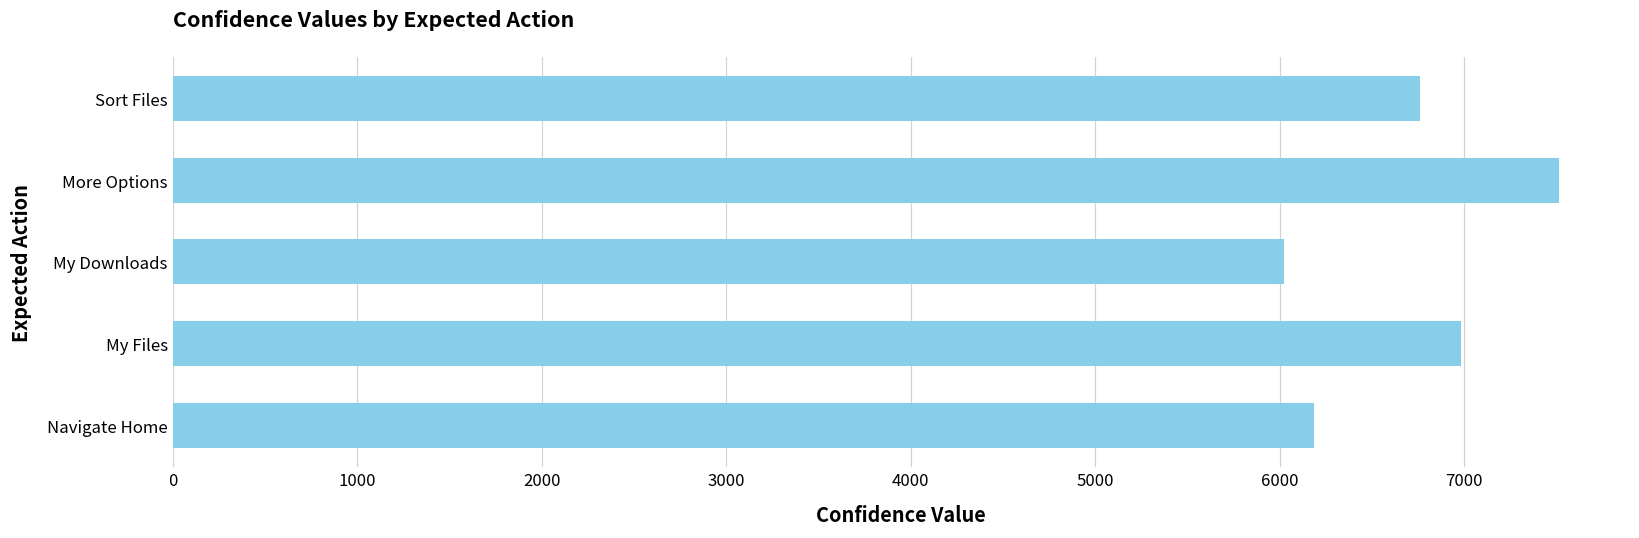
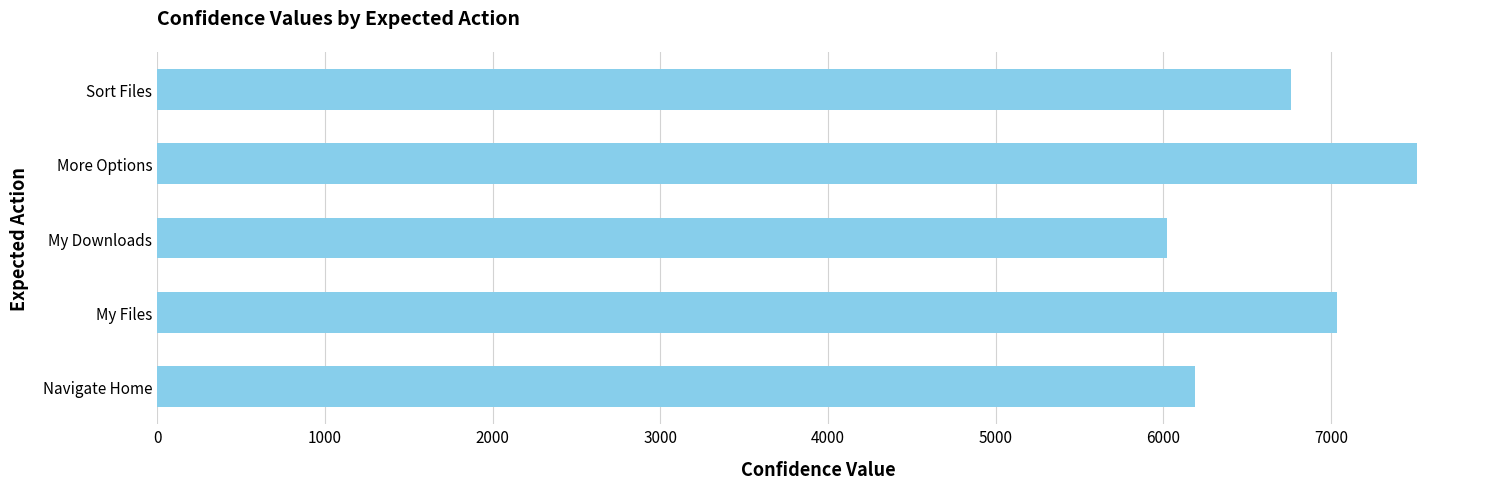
My Files: 6980 -> 7030
